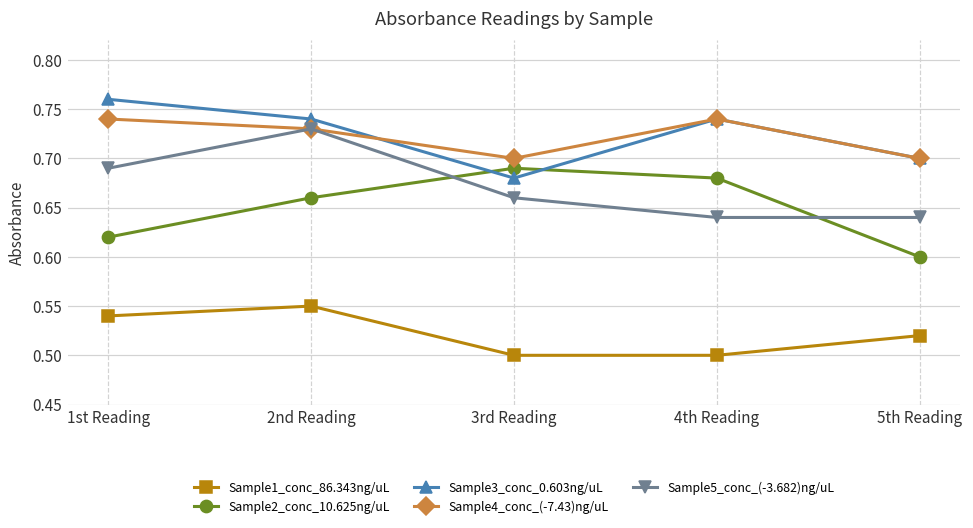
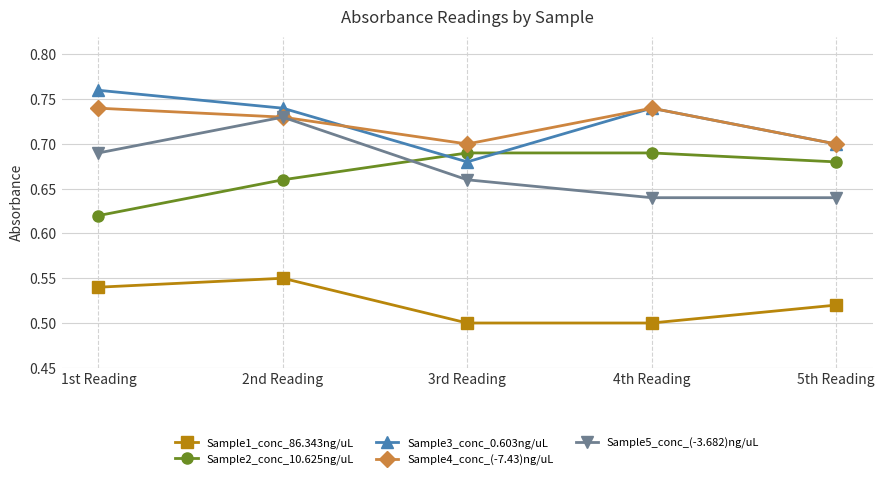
Sample2_conc_10.625ng/uL, 4th Reading: 0.68 -> 0.69
Sample2_conc_10.625ng/uL, 5th Reading: 0.60 -> 0.68
